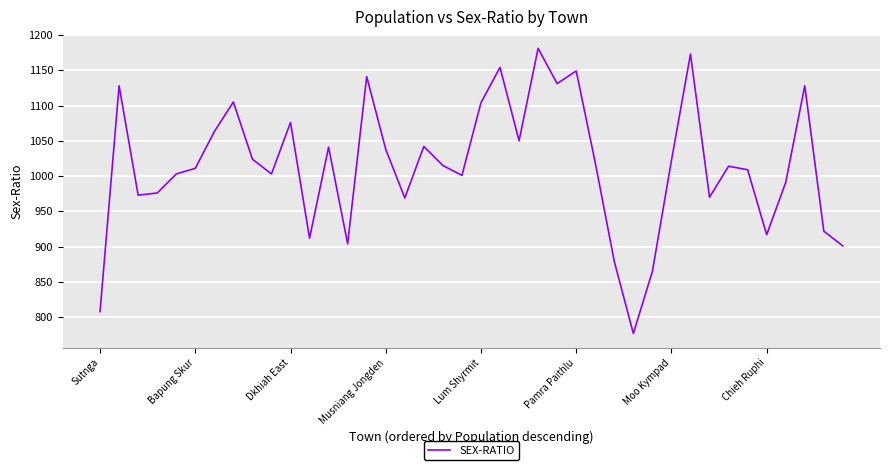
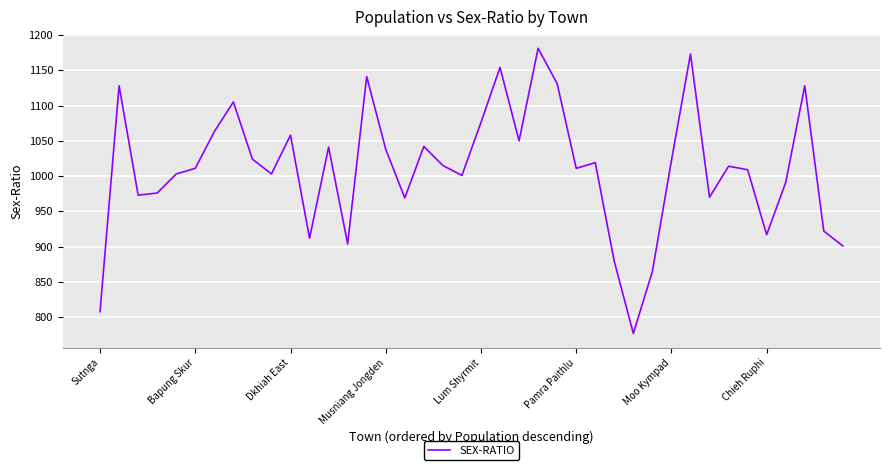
Dkhiah East: 1080 -> 1060
Lum Shyrmit: 1100 -> 1080
Pamra Paithlu: 1150 -> 1010
